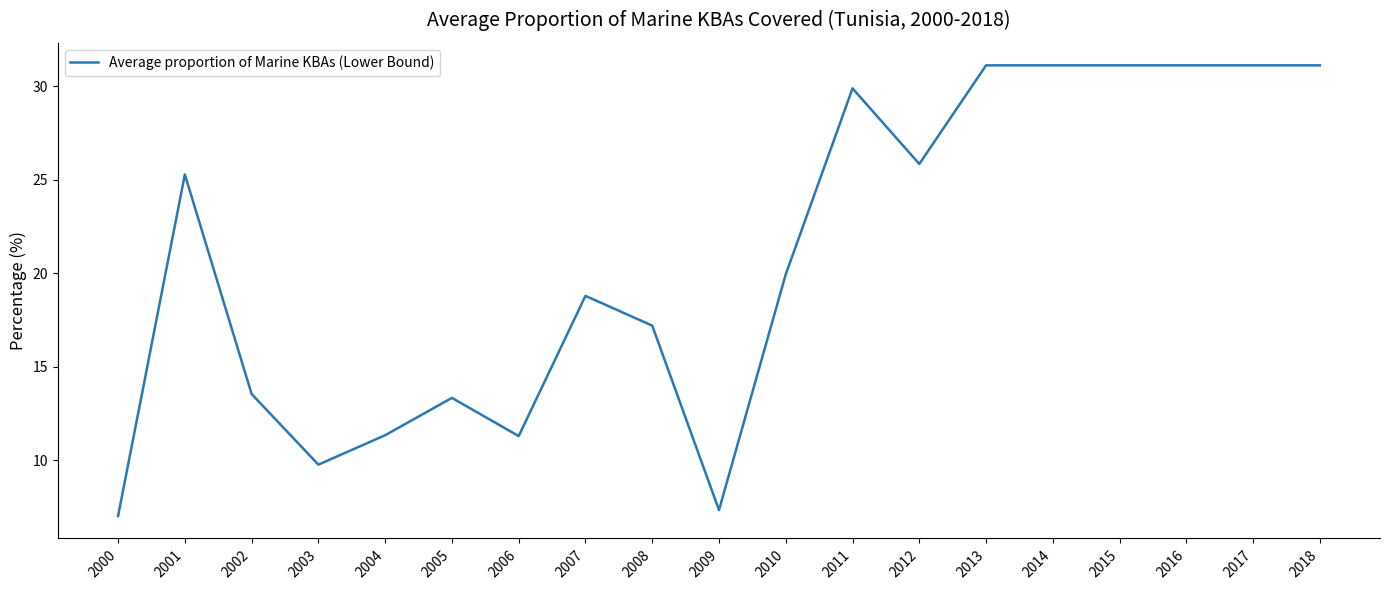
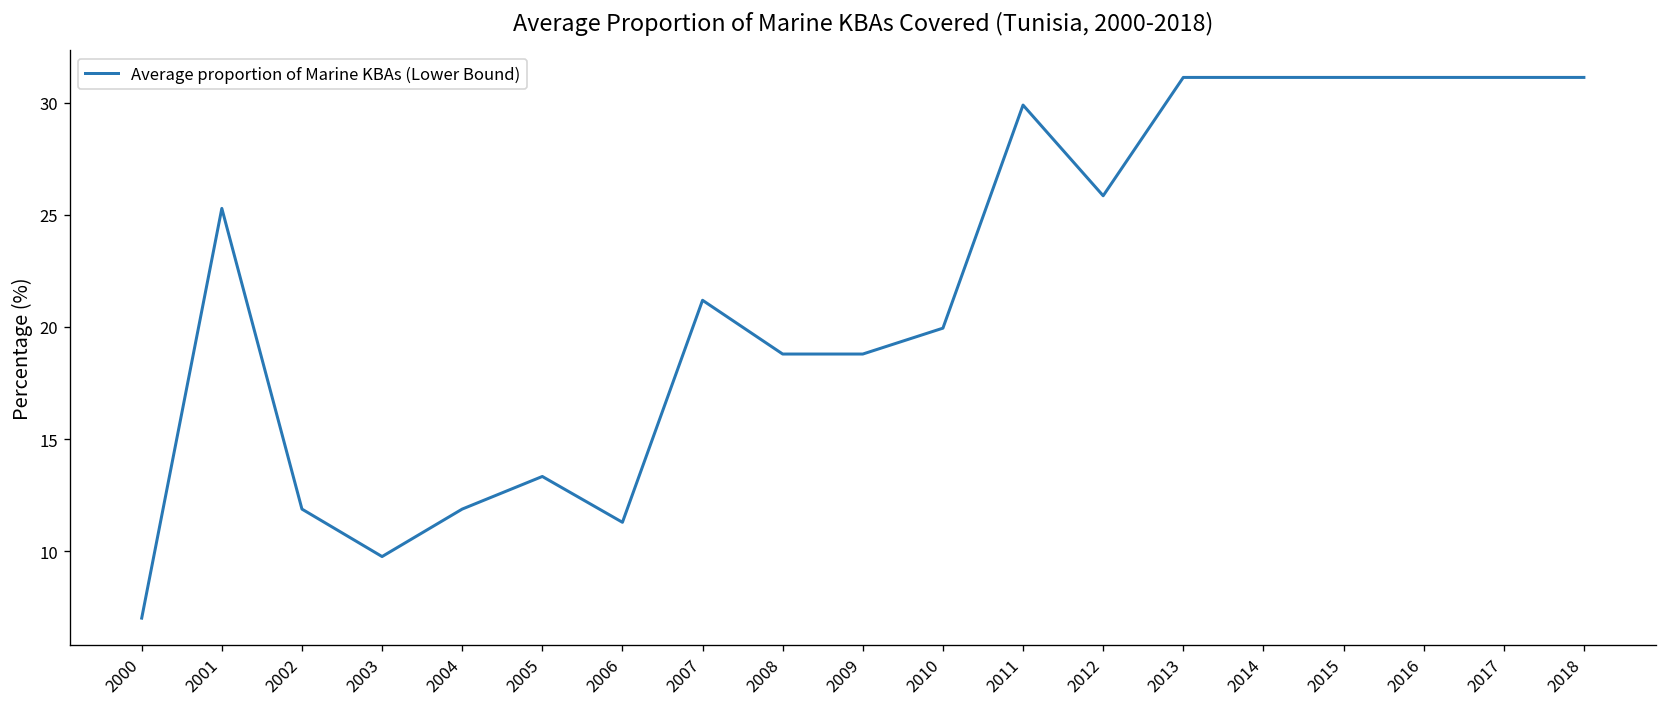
2002: 13.5 -> 11.9
2004: 11.3 -> 11.9
2007: 18.8 -> 21.2
2008: 17.2 -> 18.8
2009: 7.3 -> 18.8
